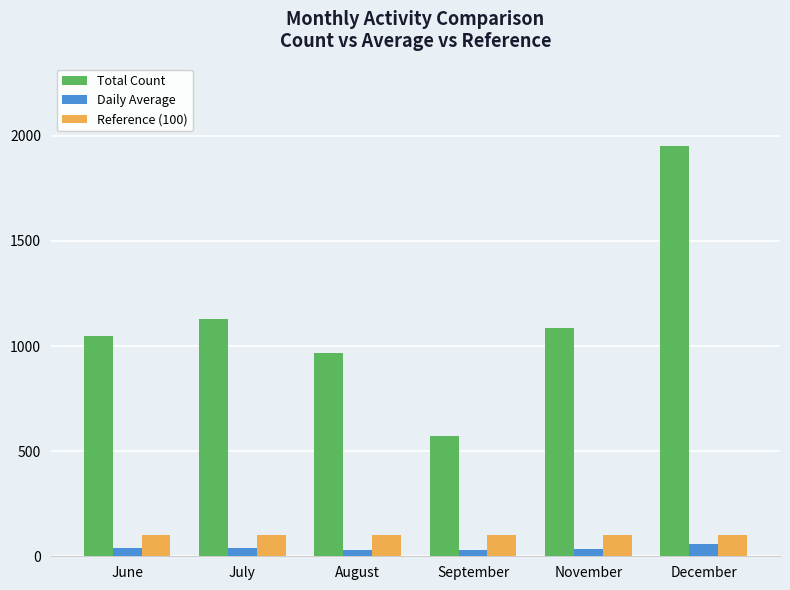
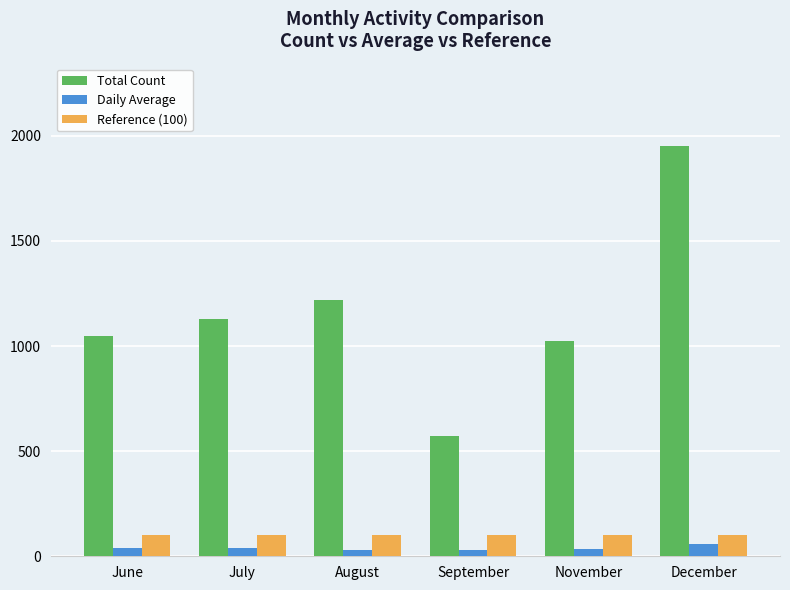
Total Count, August: 970 -> 1220
Total Count, November: 1080 -> 1020
